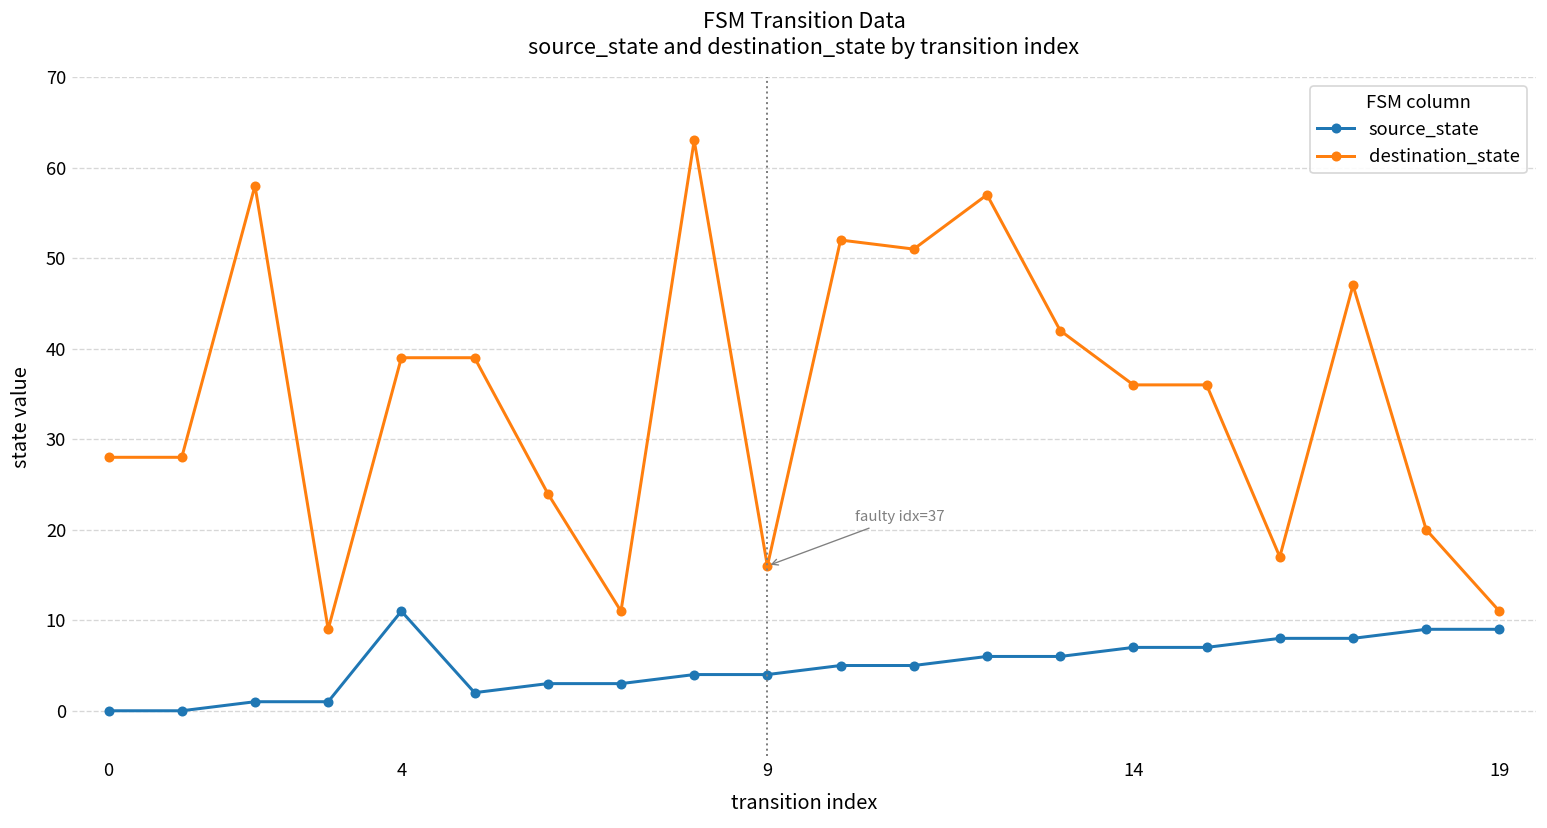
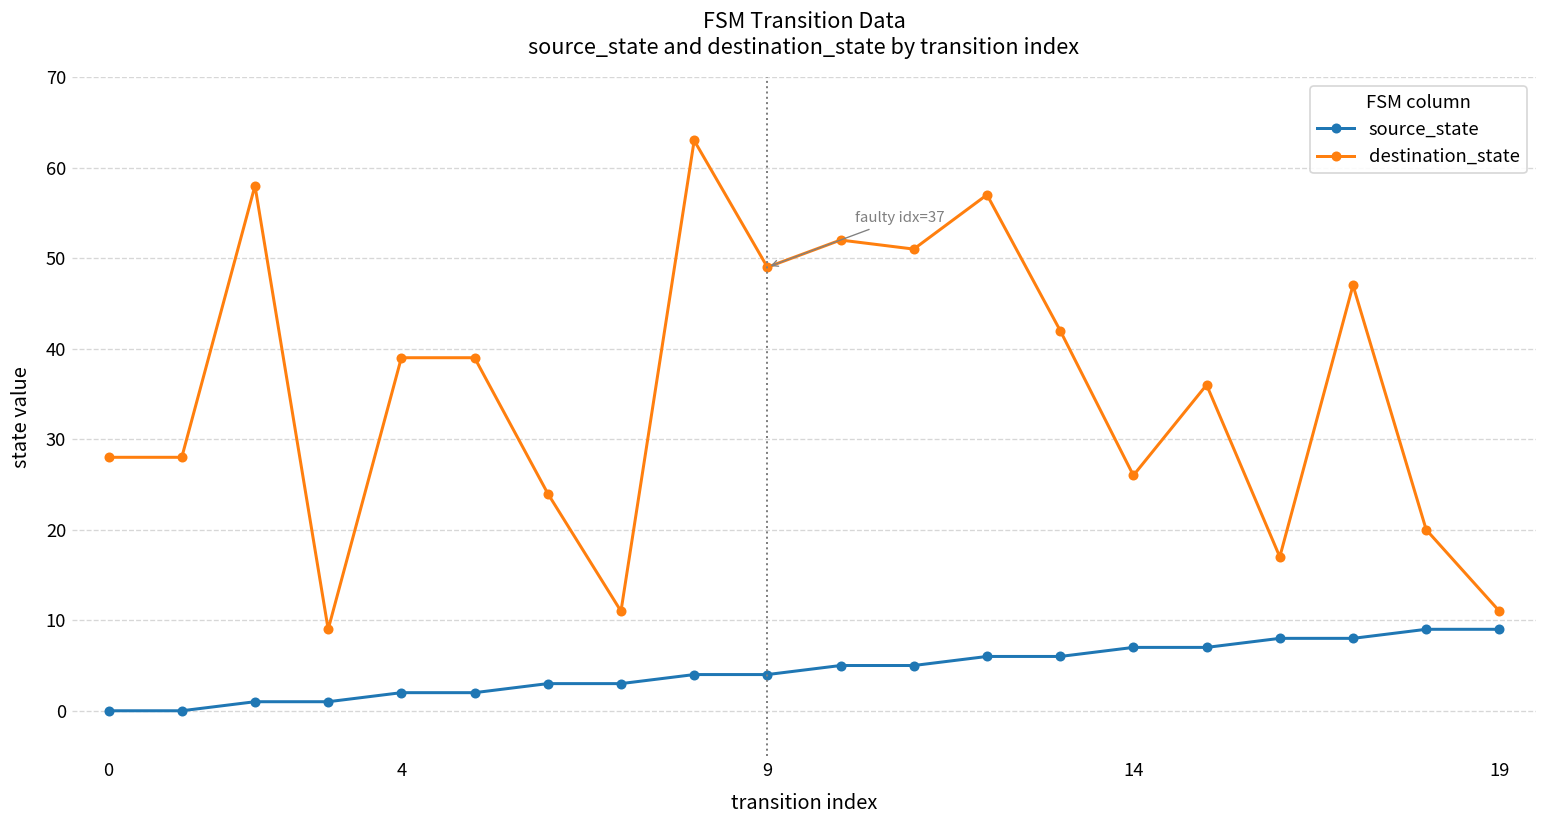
source_state, 4: 11 -> 2
destination_state, 9: 16 -> 49
destination_state, 14: 36 -> 26
